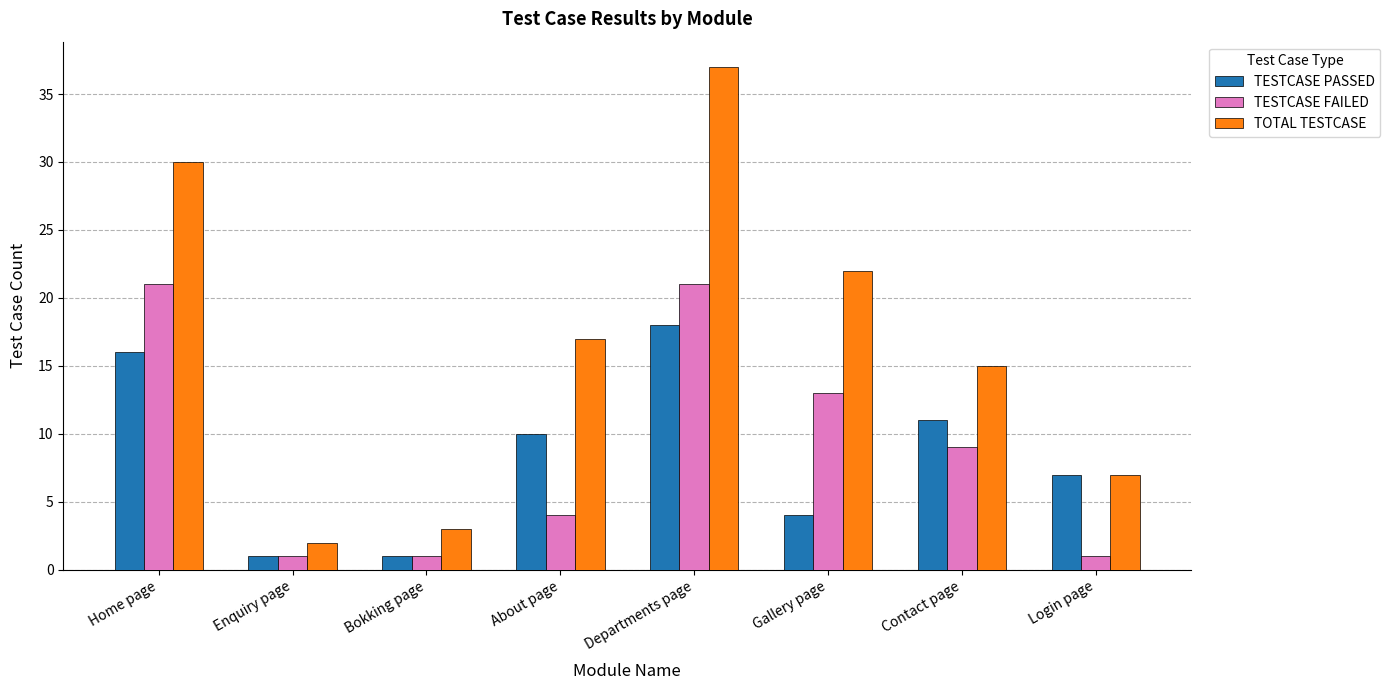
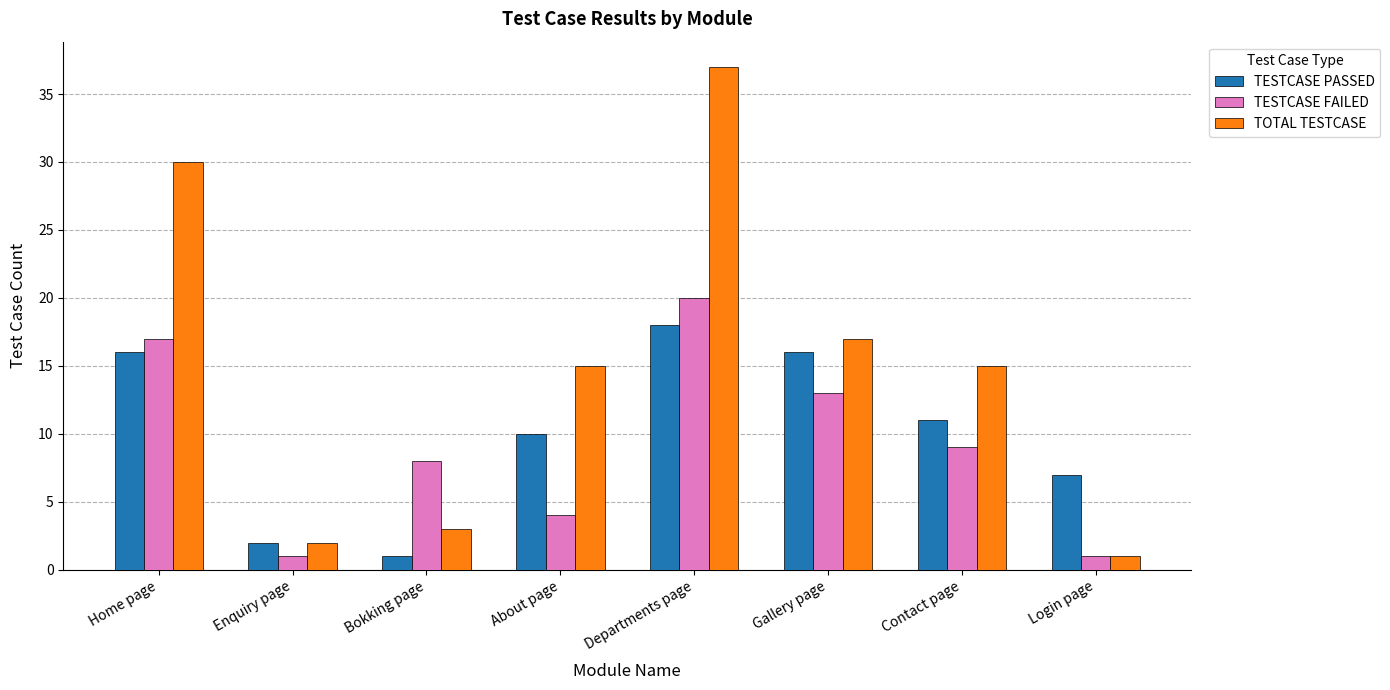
TESTCASE FAILED, Home page: 21 -> 17
TESTCASE PASSED, Enquiry page: 1 -> 2
TESTCASE FAILED, Bokking page: 1 -> 8
TOTAL TESTCASE, About page: 17 -> 15
TESTCASE FAILED, Departments page: 21 -> 20
TESTCASE PASSED, Gallery page: 4 -> 16
TOTAL TESTCASE, Gallery page: 22 -> 17
TOTAL TESTCASE, Login page: 7 -> 1
